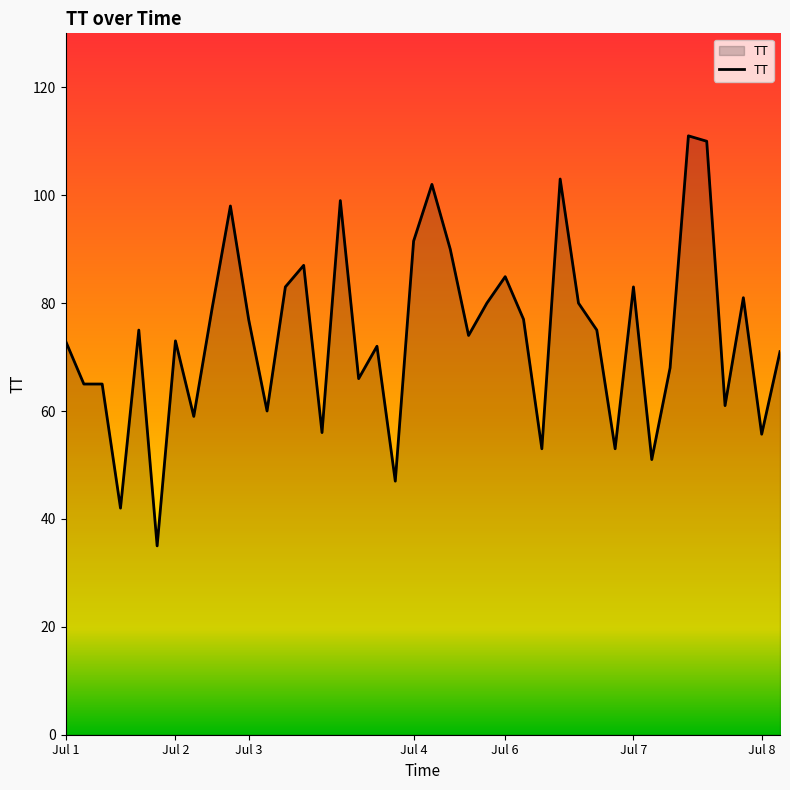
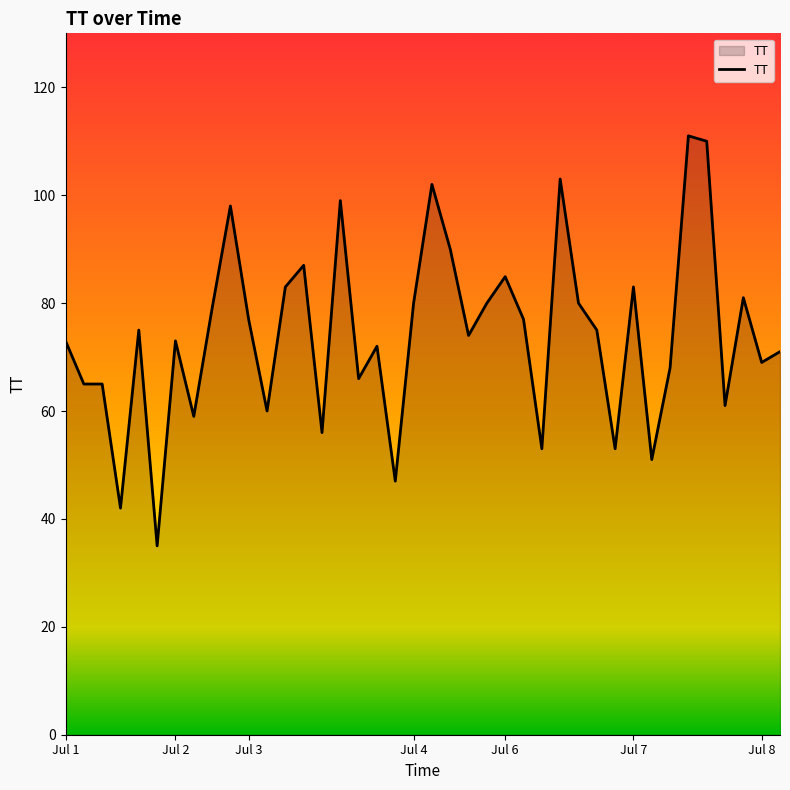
Jul 4: 92 -> 80
Jul 8: 56 -> 69
